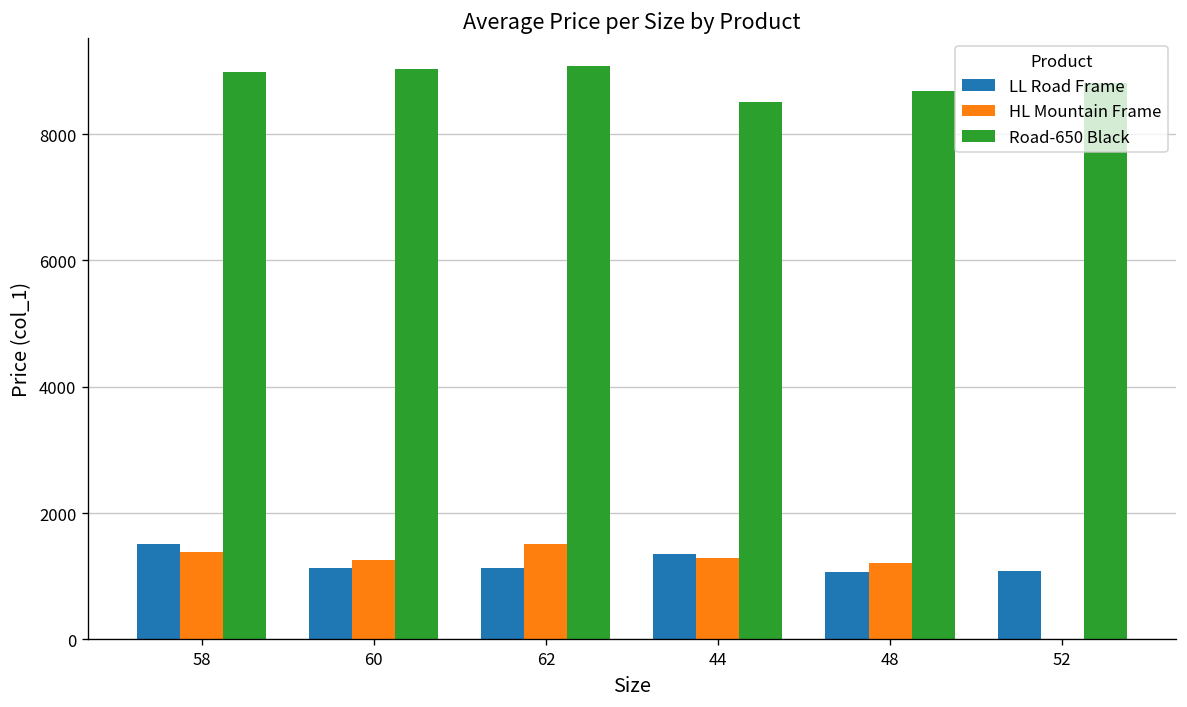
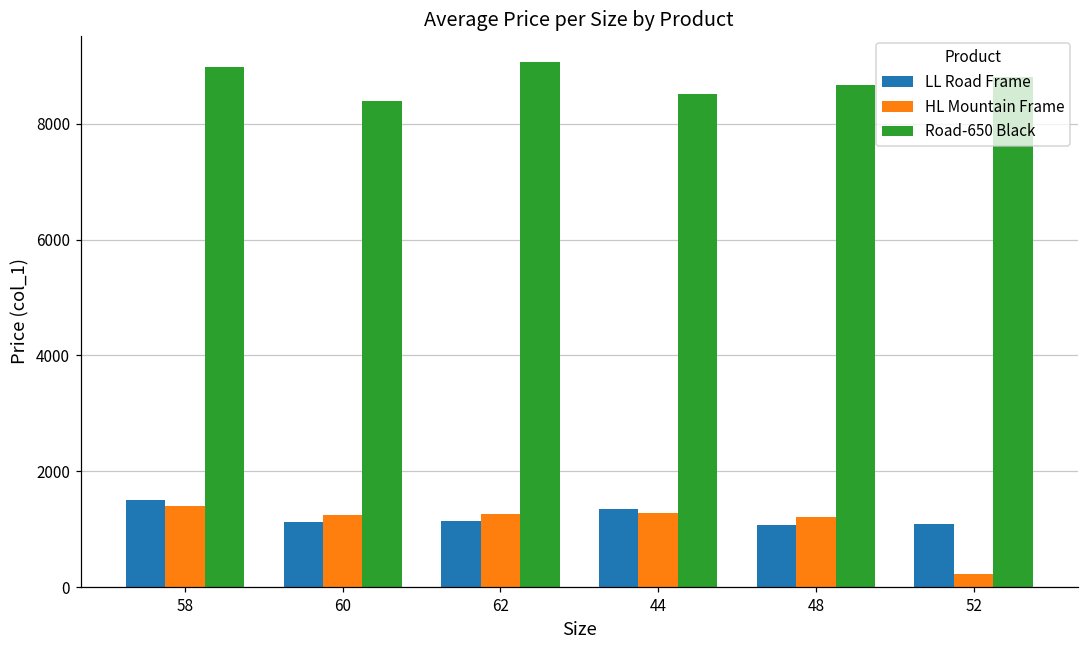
Road-650 Black, 60: 9000 -> 8400
HL Mountain Frame, 62: 1500 -> 1300
HL Mountain Frame, 52: 0 -> 200
